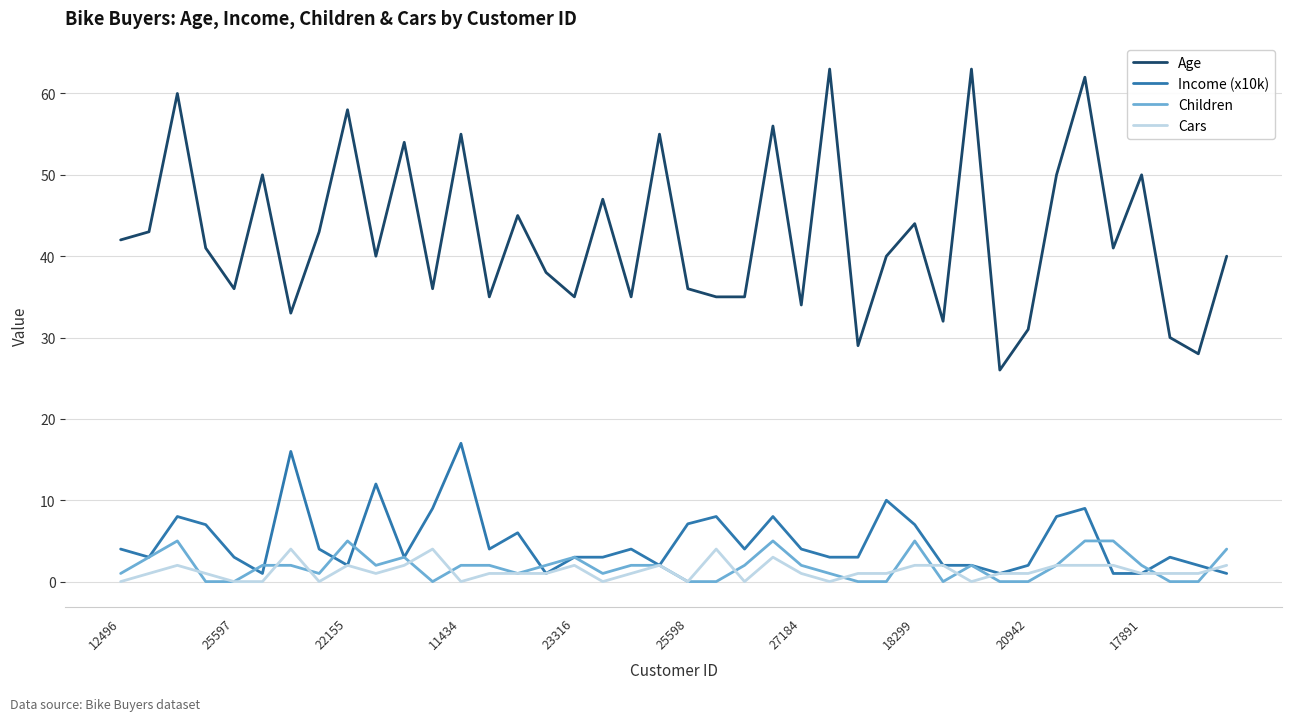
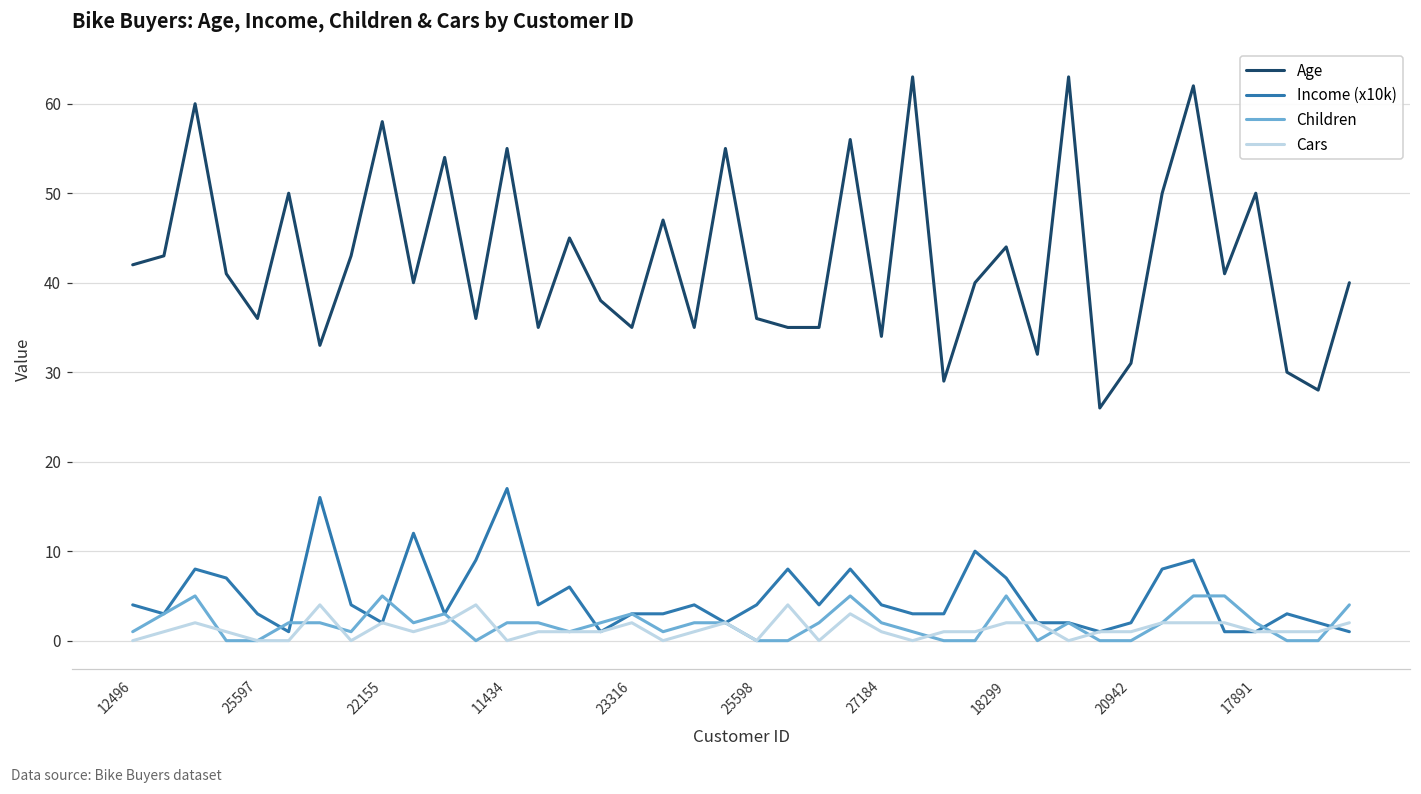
Income (x10k), 25598: 7 -> 4
